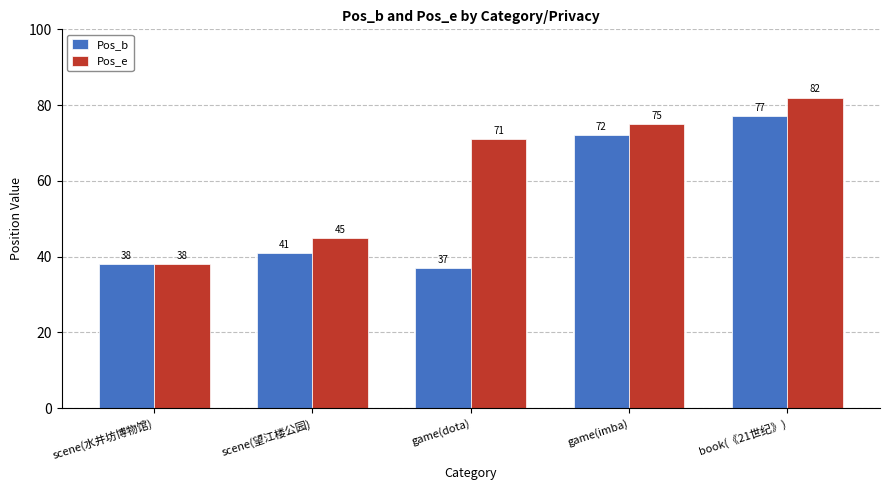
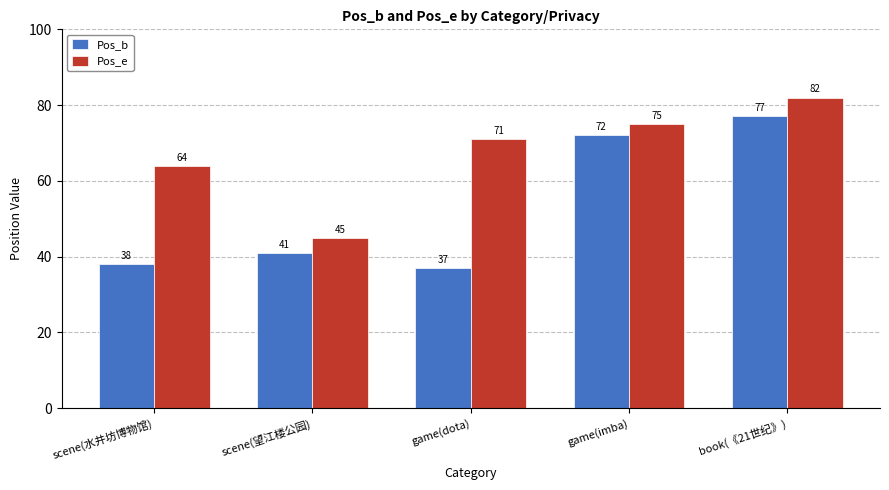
Pos_e, scene(水井坊博物馆): 38 -> 64
